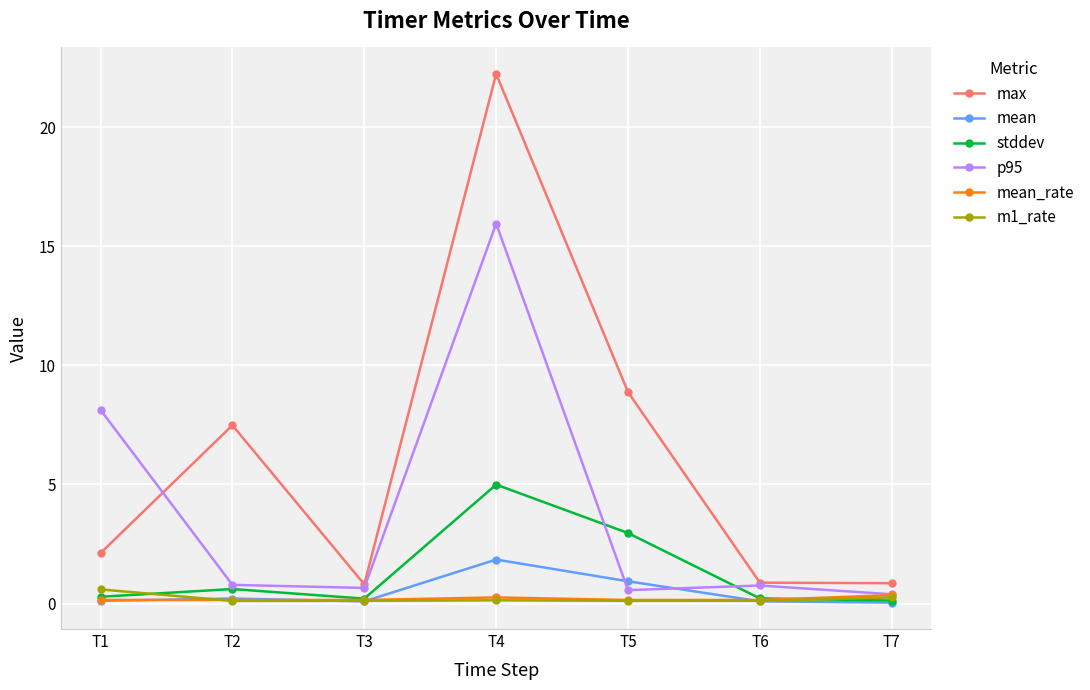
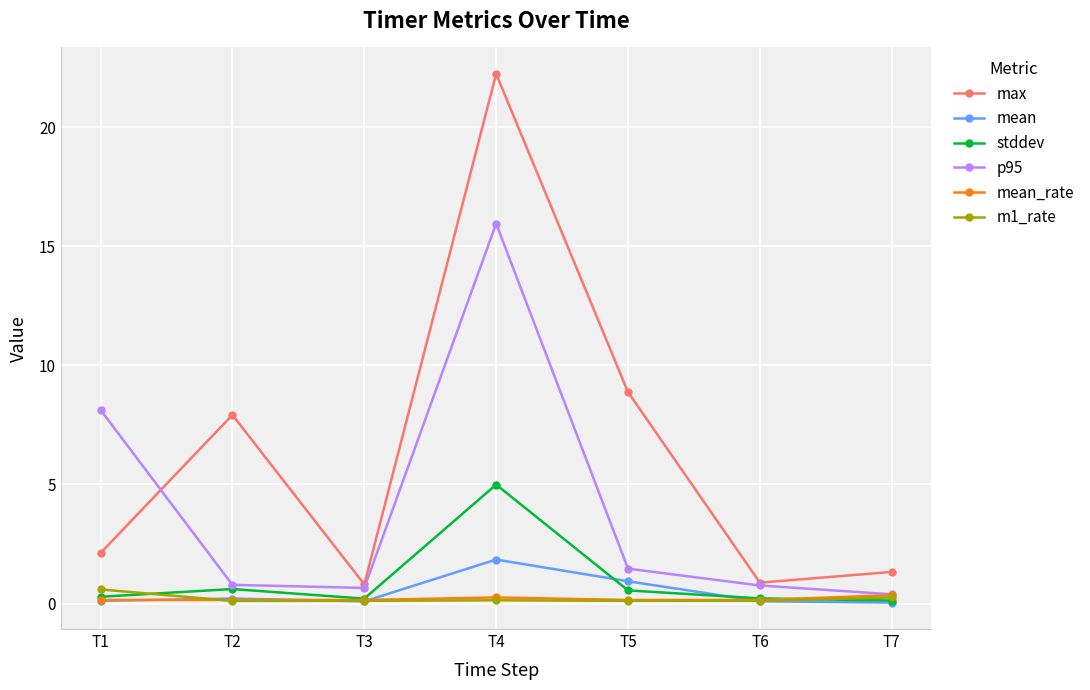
max, T2: 7.5 -> 7.9
stddev, T5: 3.0 -> 0.6
p95, T5: 0.6 -> 1.5
max, T7: 0.9 -> 1.3
